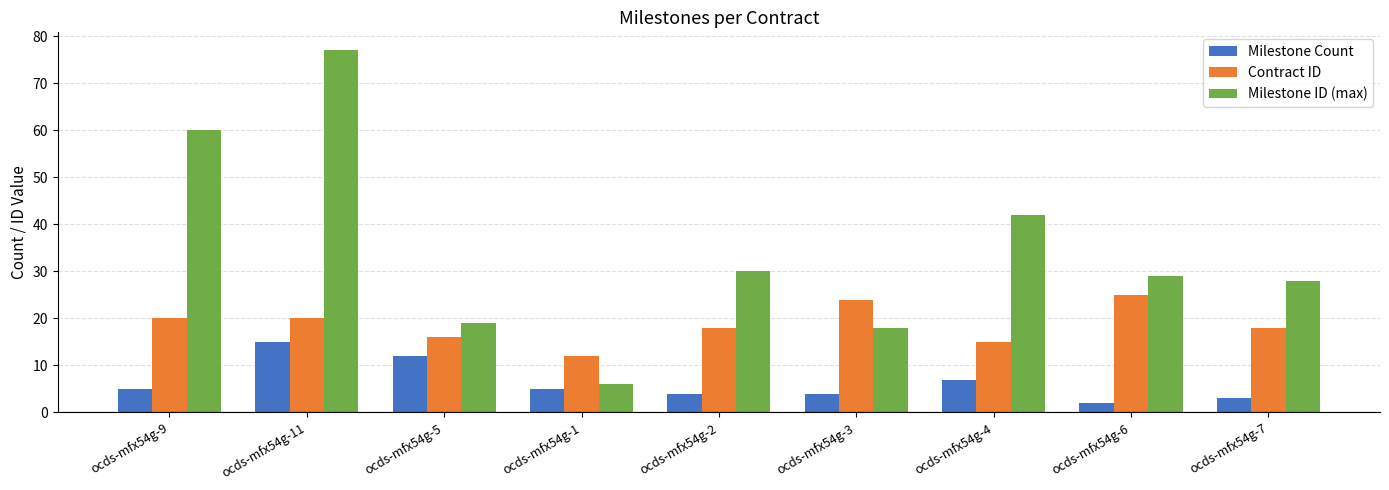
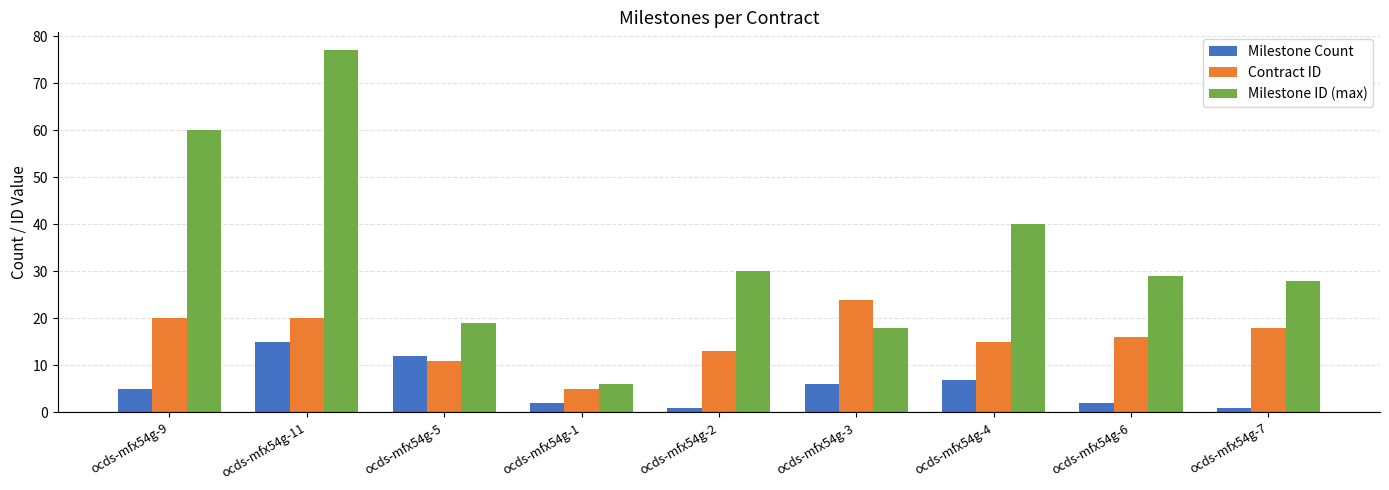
Contract ID, ocds-mfx54g-5: 16 -> 11
Milestone Count, ocds-mfx54g-1: 5 -> 2
Contract ID, ocds-mfx54g-1: 12 -> 5
Milestone Count, ocds-mfx54g-2: 4 -> 1
Contract ID, ocds-mfx54g-2: 18 -> 13
Milestone Count, ocds-mfx54g-3: 4 -> 6
Milestone ID (max), ocds-mfx54g-4: 42 -> 40
Contract ID, ocds-mfx54g-6: 25 -> 16
Milestone Count, ocds-mfx54g-7: 3 -> 1
